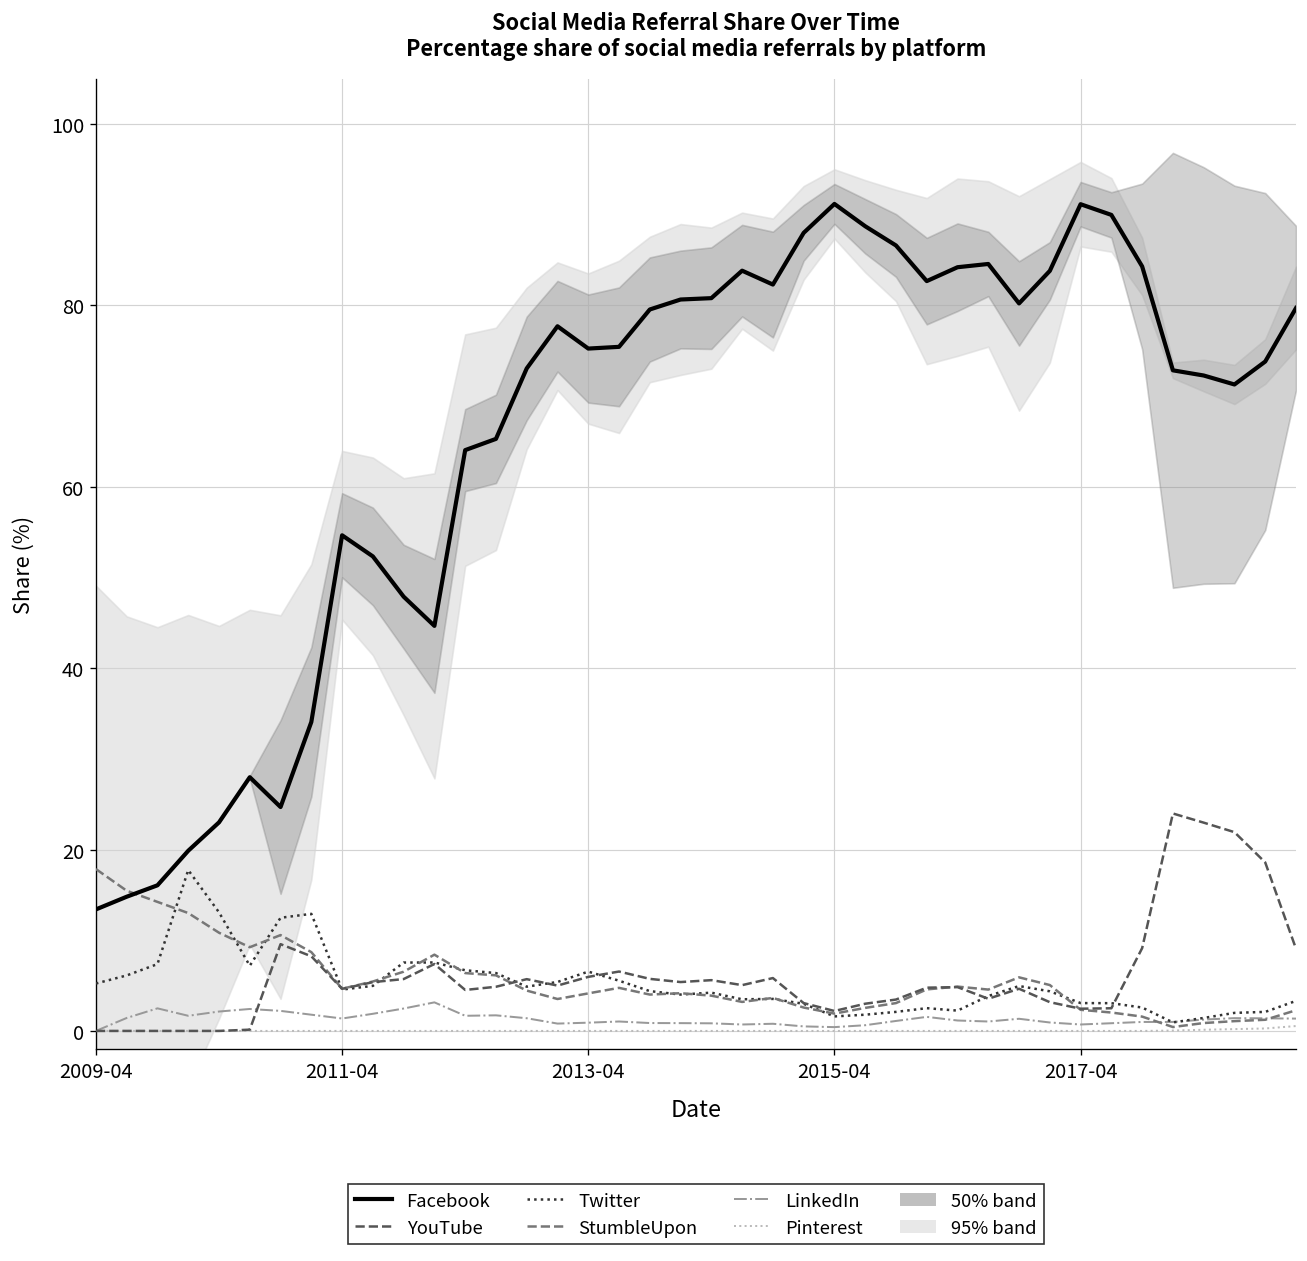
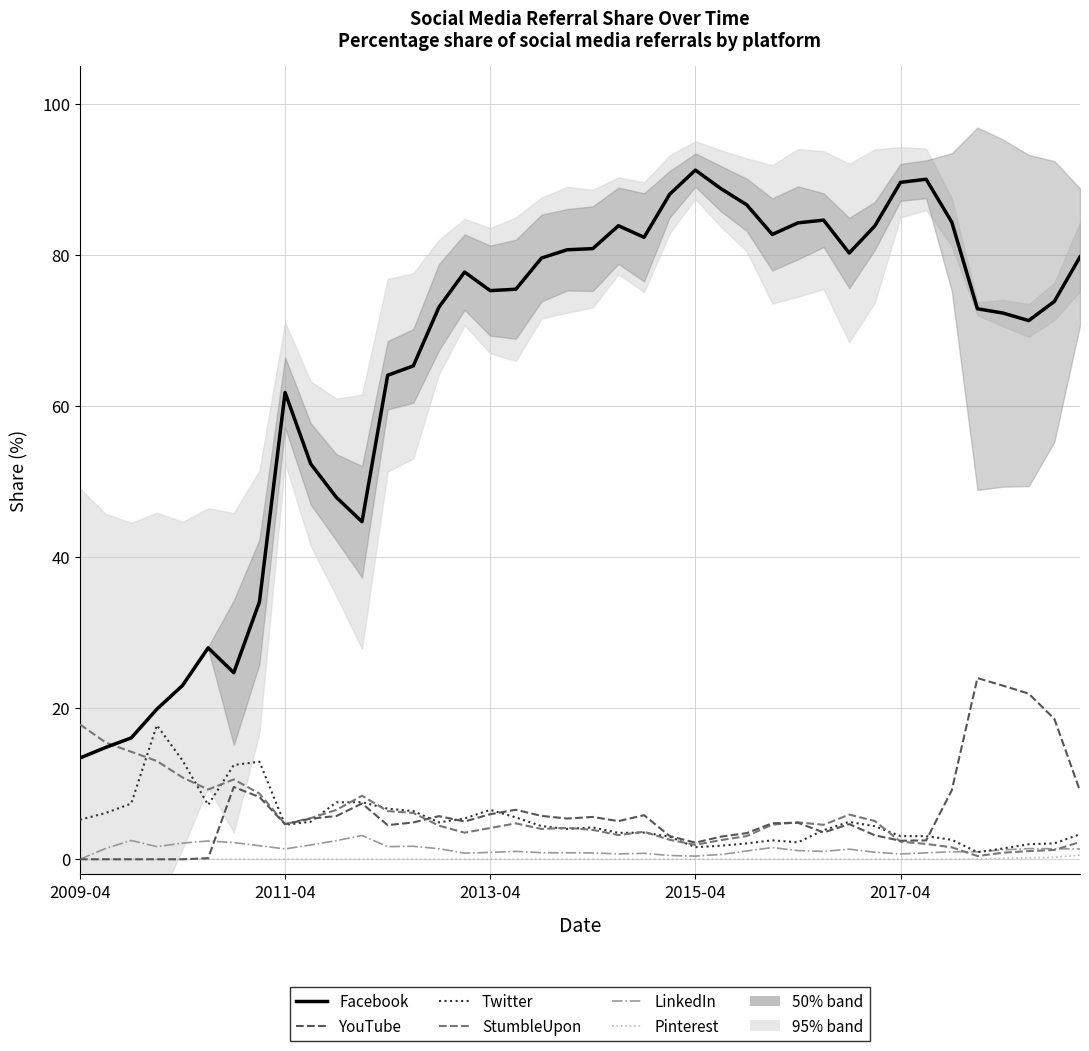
Facebook, 2011-04: 55 -> 62
Facebook, 2017-04: 91 -> 90
